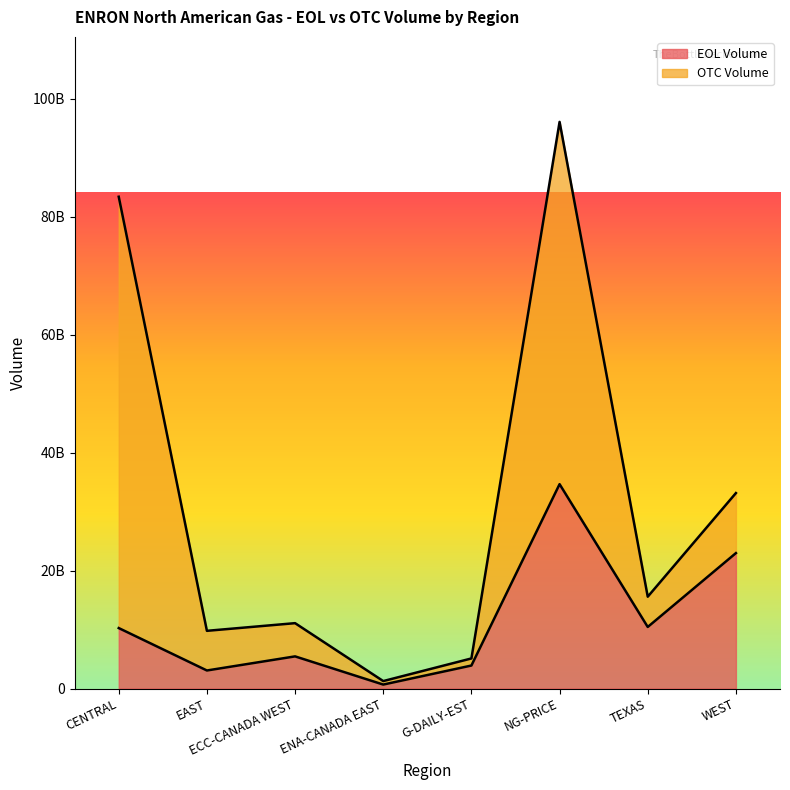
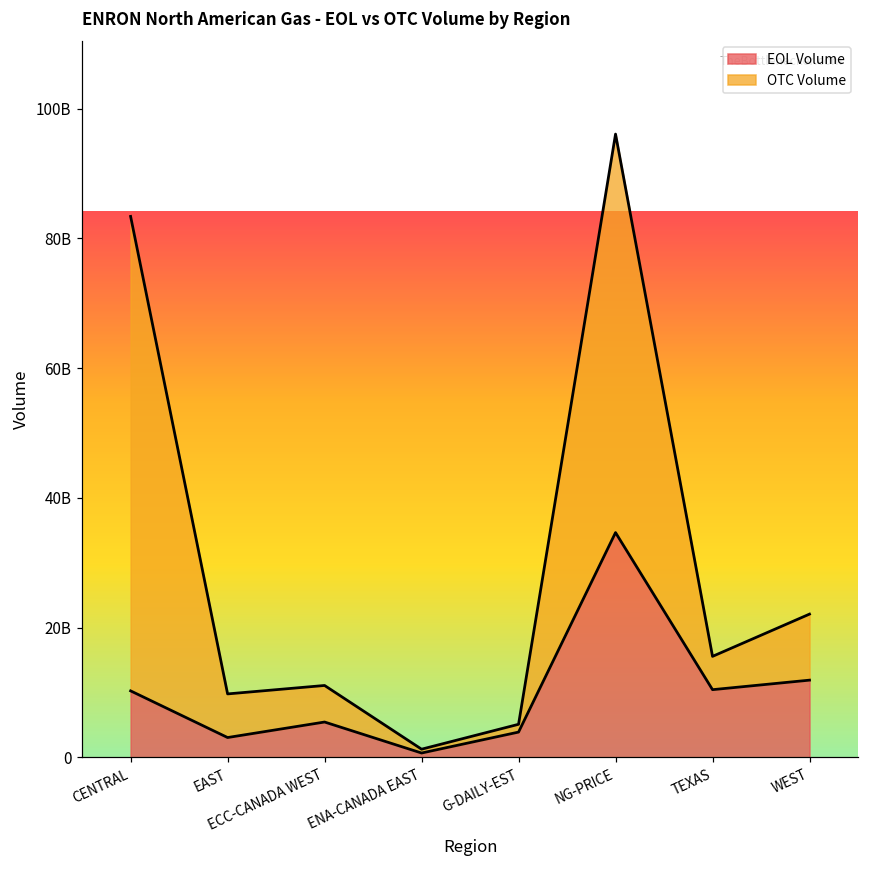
EOL Volume, WEST: 23000000000 -> 12000000000
